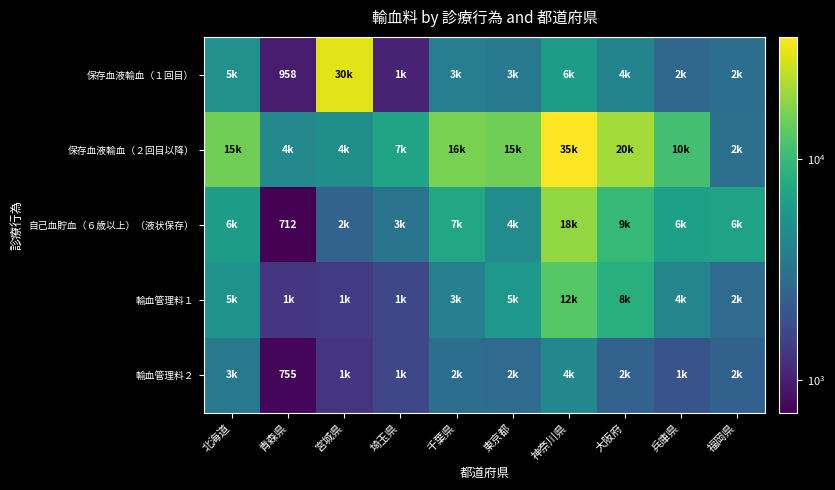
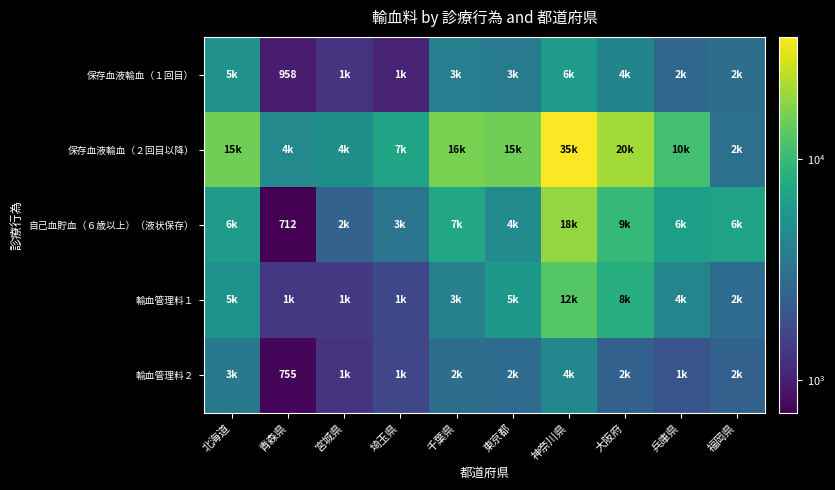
保存血液輸血（１回目）, 宮城県: 30k -> 1k
